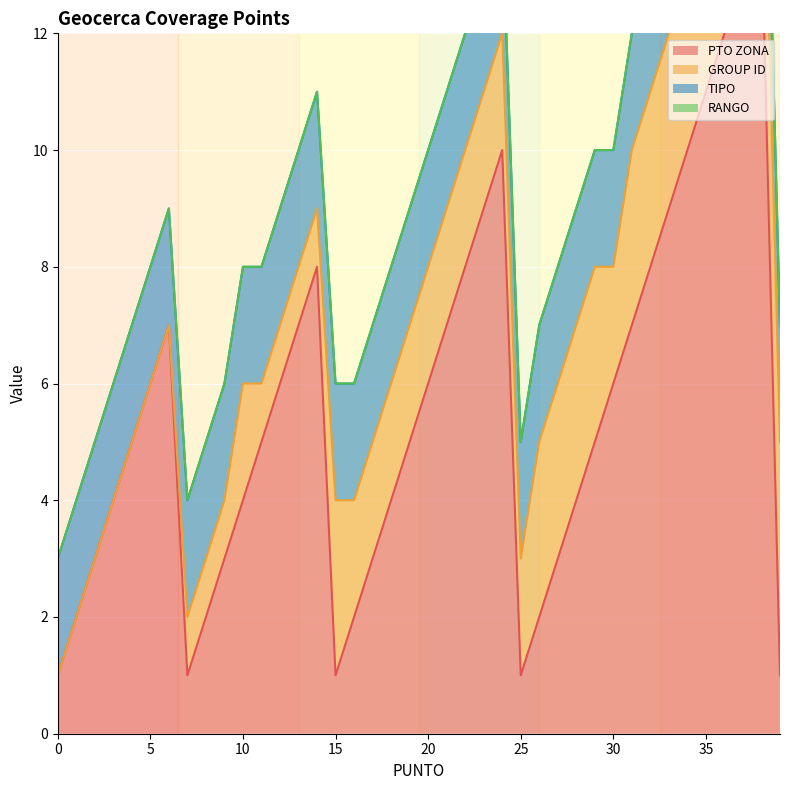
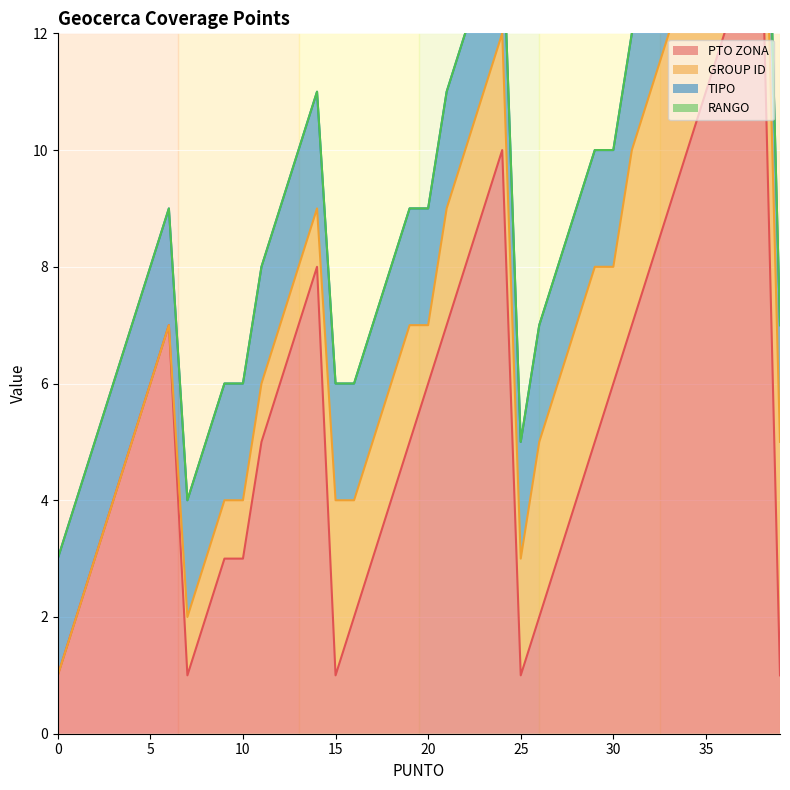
PTO ZONA, 10: 4 -> 3
GROUP ID, 10: 2 -> 1
GROUP ID, 20: 2 -> 1
